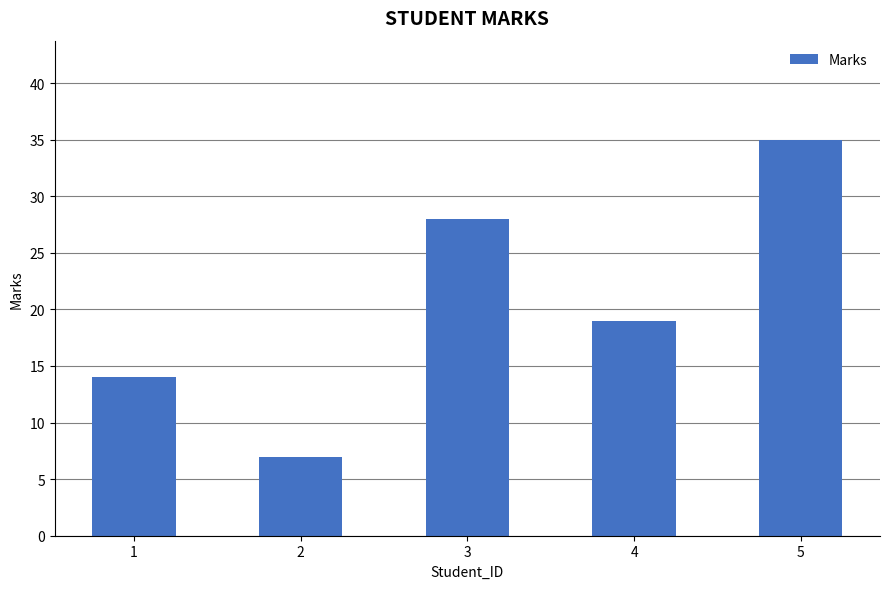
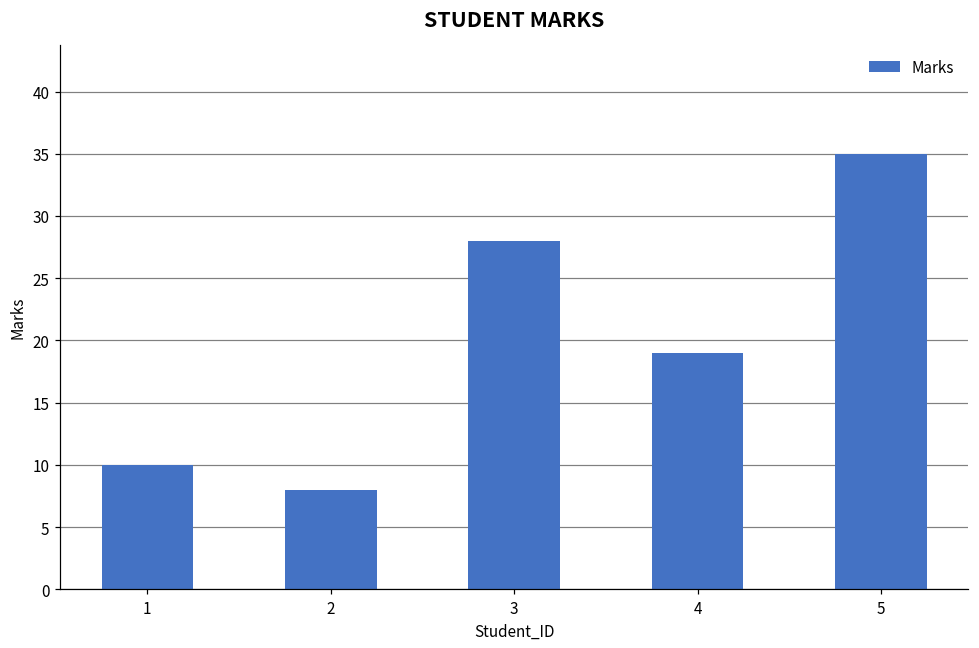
1: 14 -> 10
2: 7 -> 8
